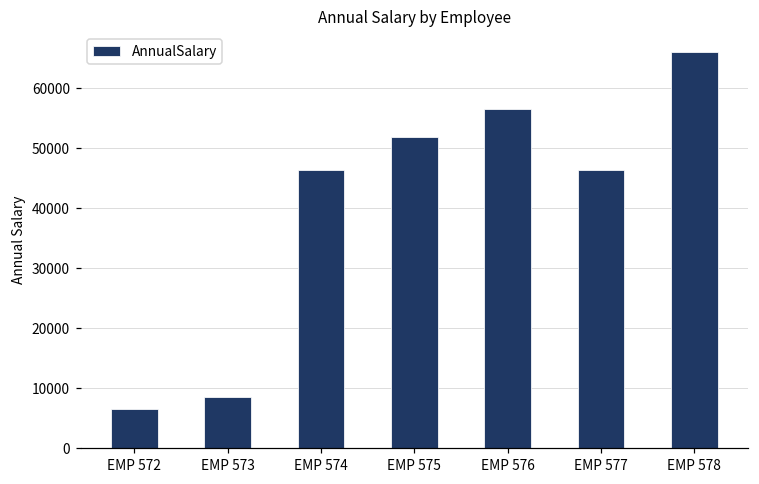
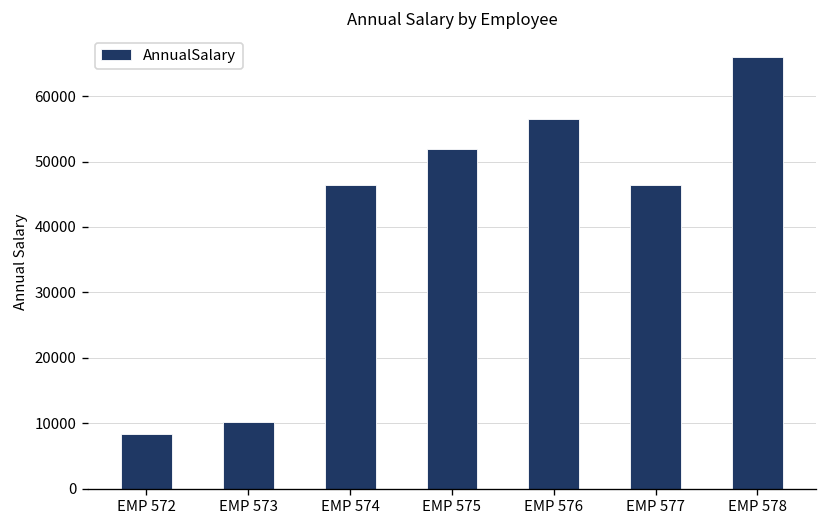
EMP 572: 7000 -> 8000
EMP 573: 8000 -> 10000
